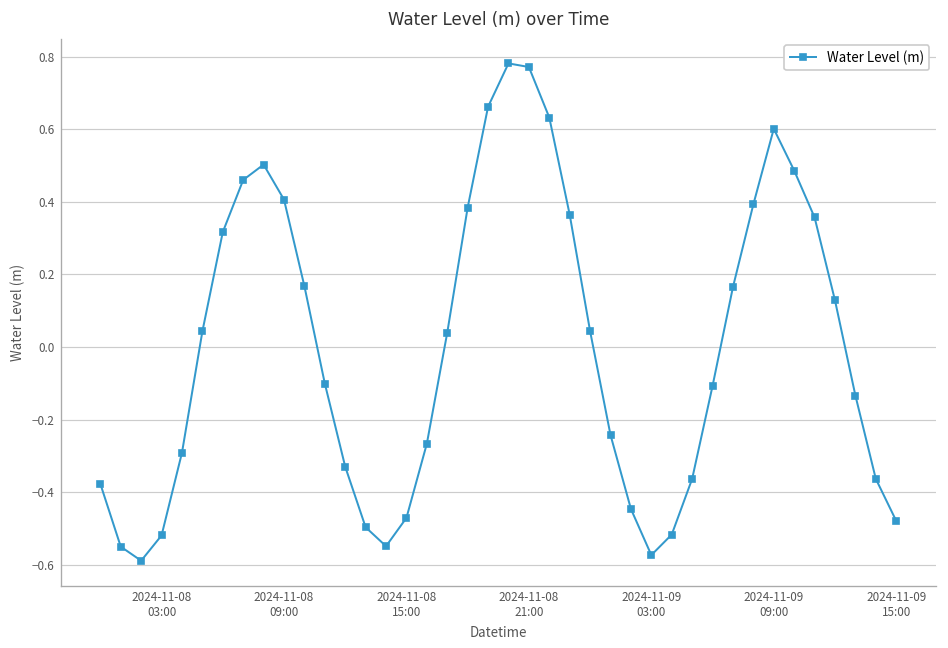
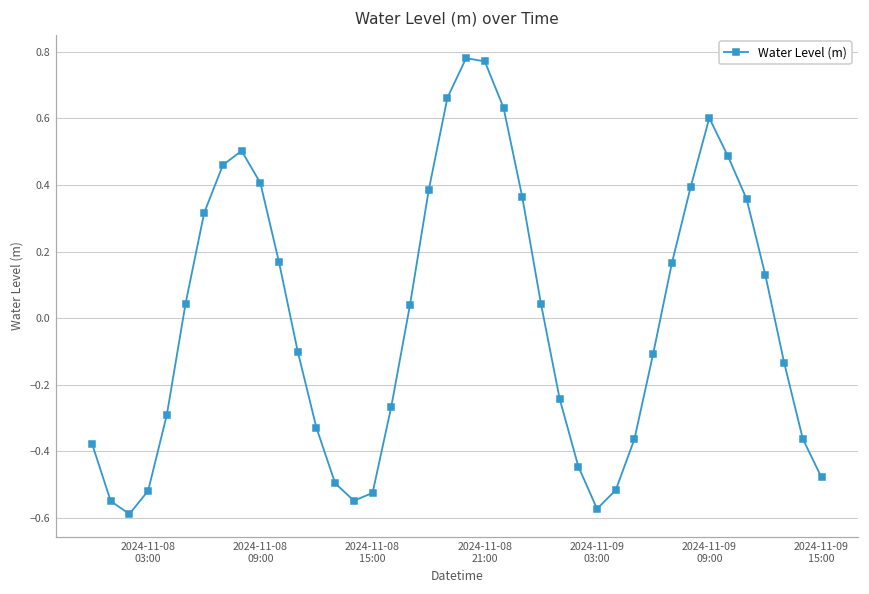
2024-11-08 15:00: -0.47 -> -0.53
